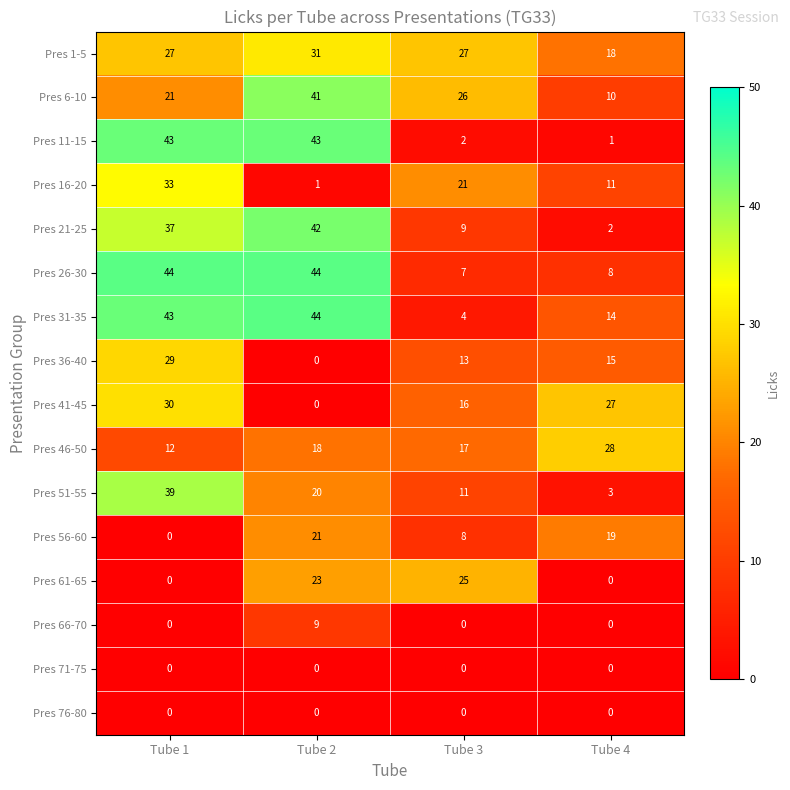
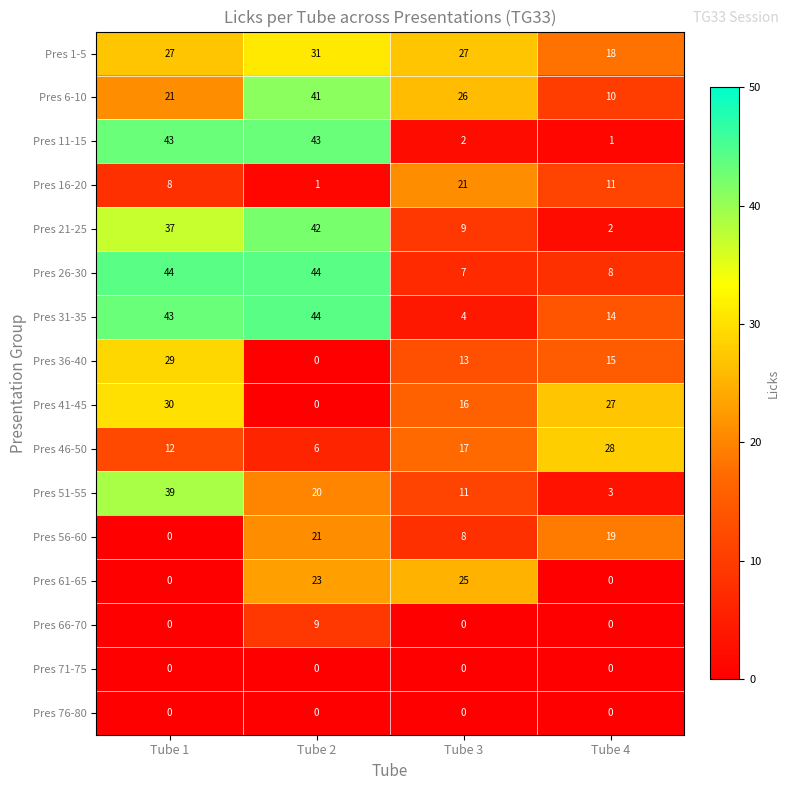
Pres 16-20, Tube 1: 33 -> 8
Pres 46-50, Tube 2: 18 -> 6
